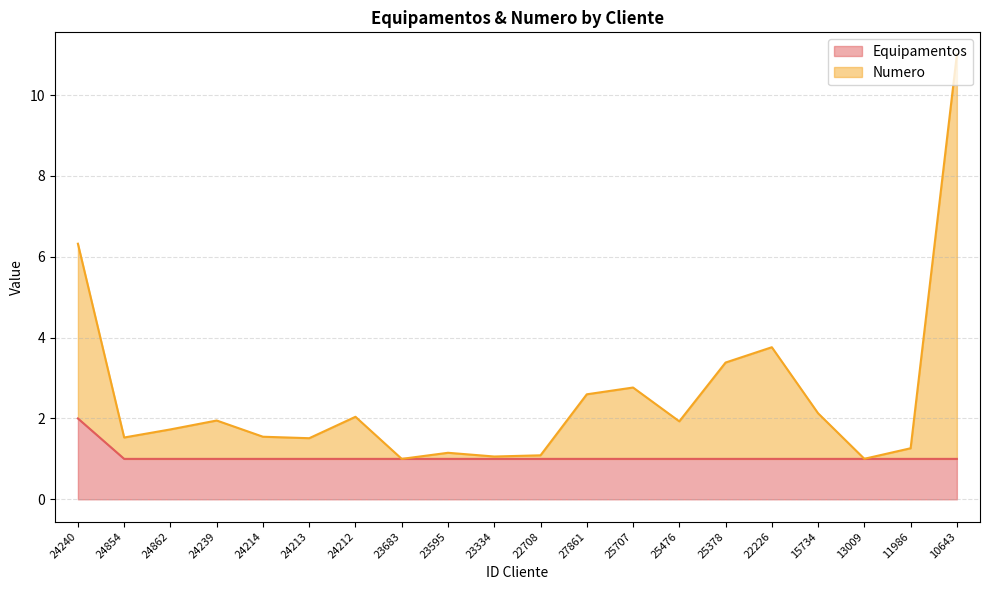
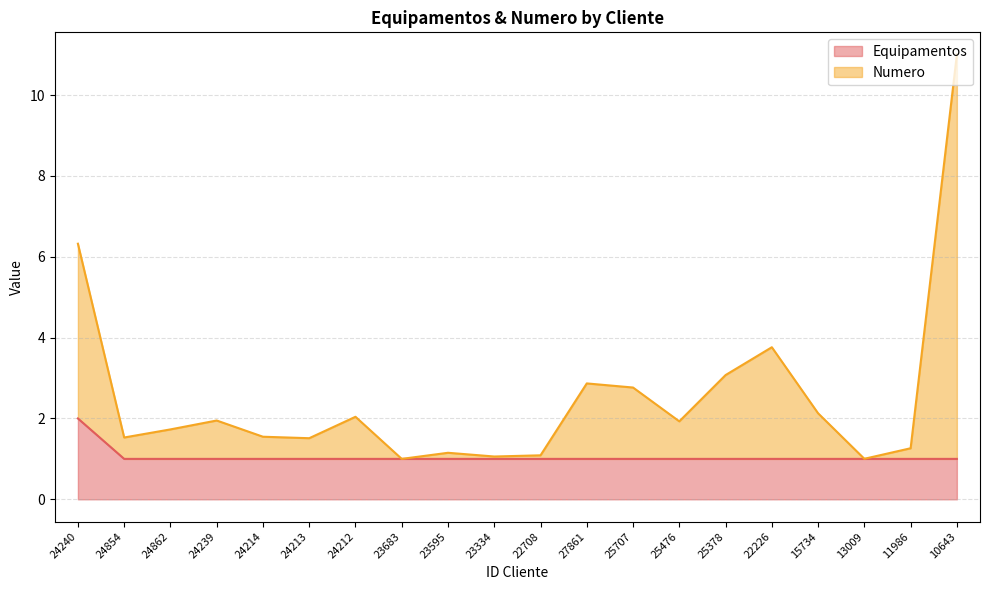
Numero, 27861: 1.6 -> 1.9
Numero, 25378: 2.4 -> 2.1
